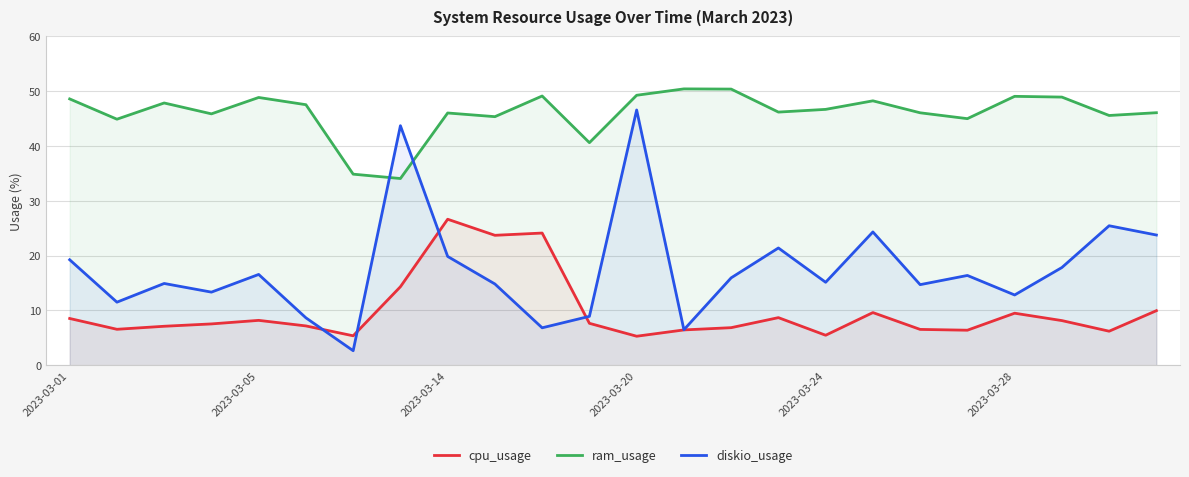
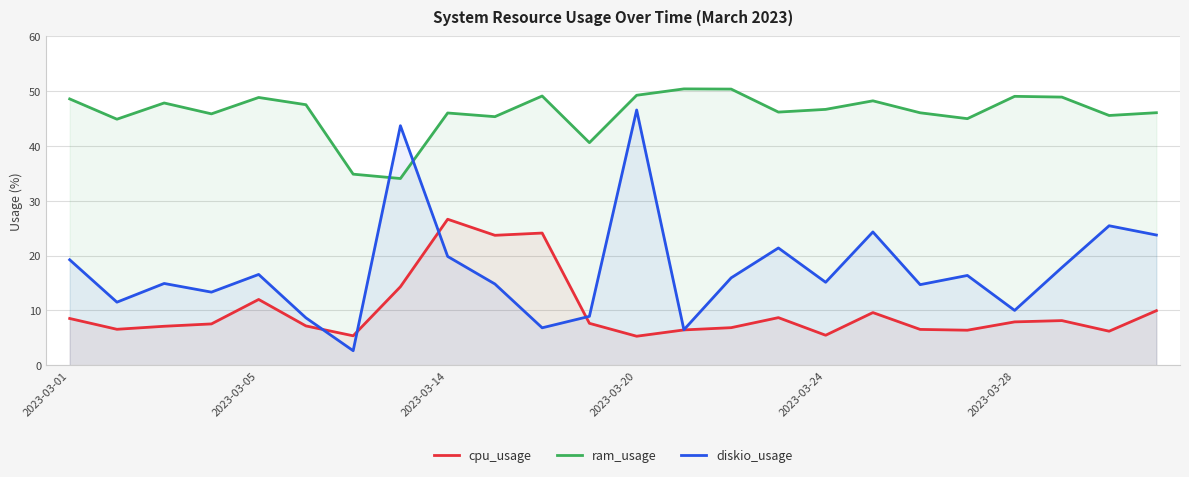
cpu_usage, 2023-03-05: 8 -> 12
cpu_usage, 2023-03-28: 10 -> 8
diskio_usage, 2023-03-28: 13 -> 10
